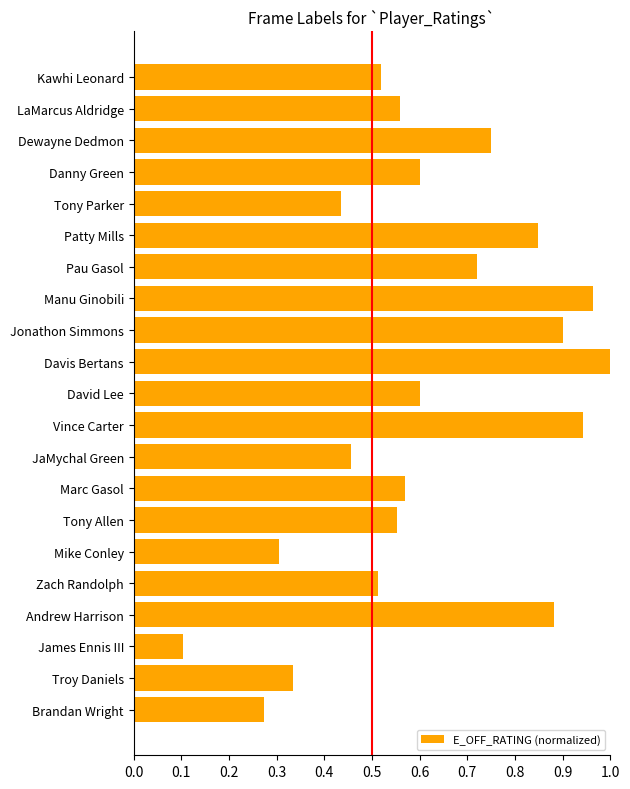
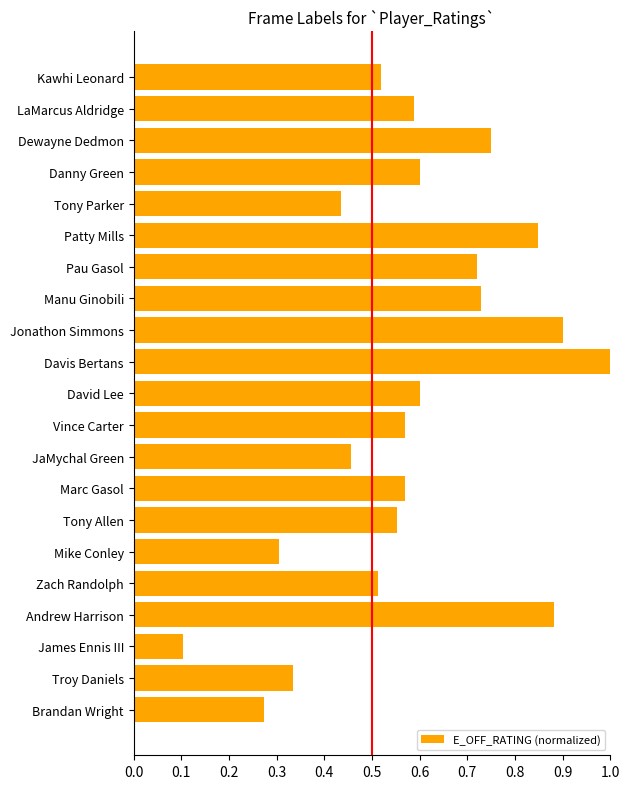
LaMarcus Aldridge: 0.56 -> 0.59
Manu Ginobili: 0.96 -> 0.73
Vince Carter: 0.94 -> 0.57
